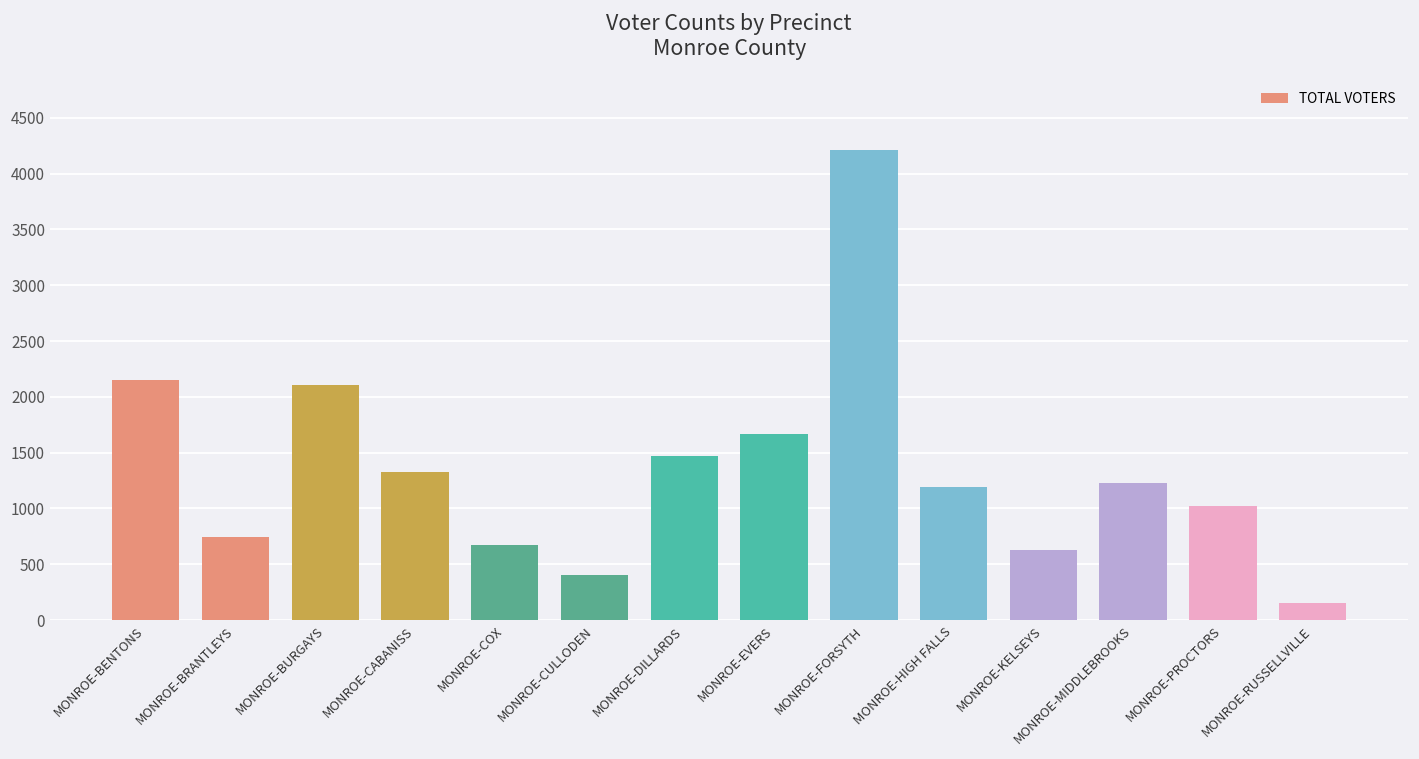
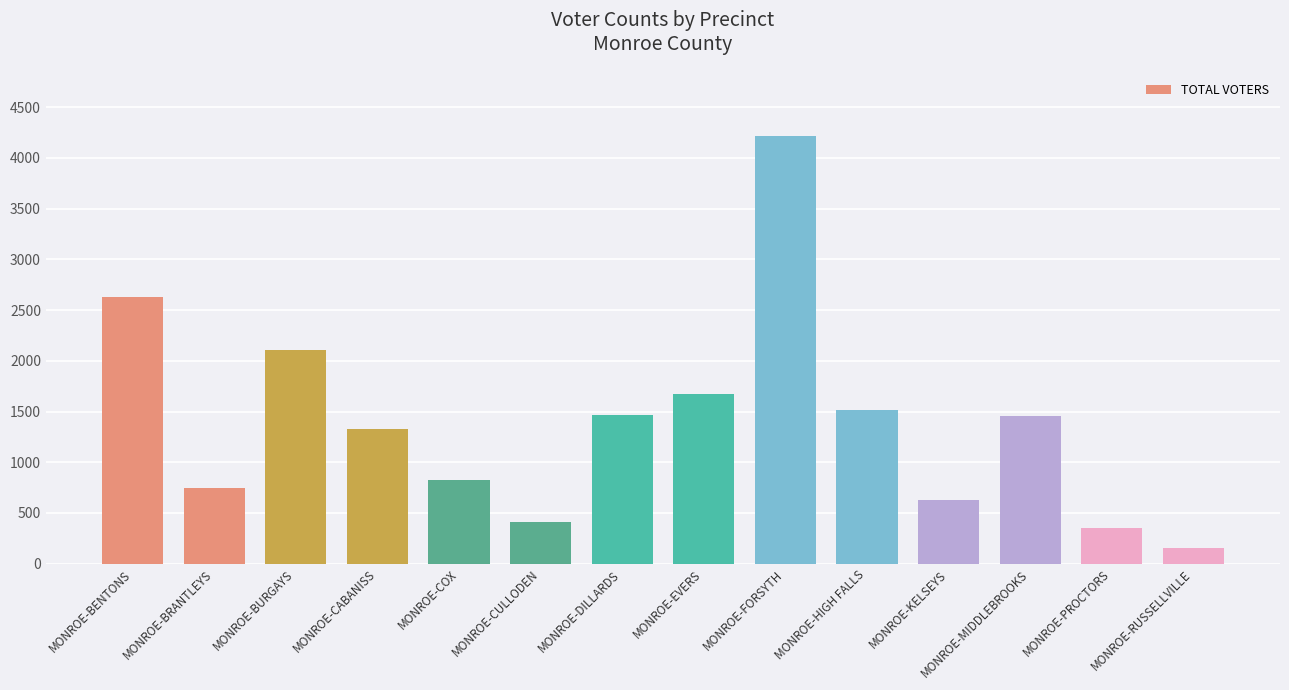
MONROE-BENTONS: 2150 -> 2630
MONROE-COX: 670 -> 830
MONROE-HIGH FALLS: 1190 -> 1520
MONROE-MIDDLEBROOKS: 1230 -> 1460
MONROE-PROCTORS: 1030 -> 350
